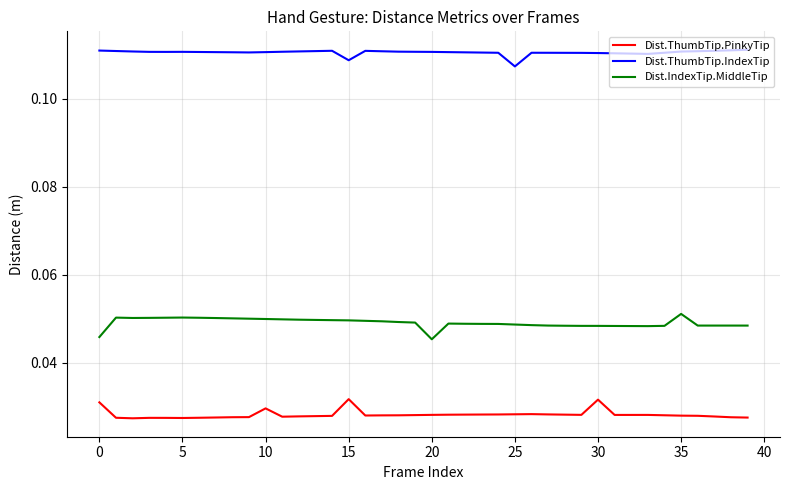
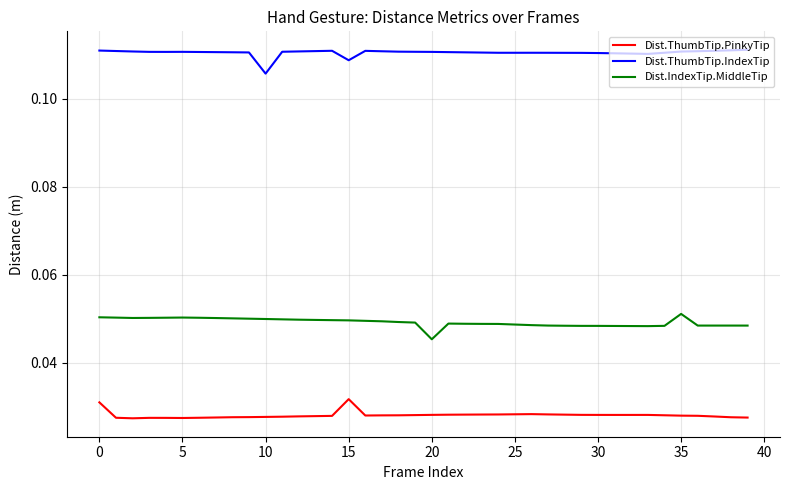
Dist.IndexTip.MiddleTip, 0: 0.046 -> 0.050
Dist.ThumbTip.PinkyTip, 10: 0.030 -> 0.028
Dist.ThumbTip.IndexTip, 10: 0.111 -> 0.106
Dist.ThumbTip.IndexTip, 25: 0.107 -> 0.110
Dist.ThumbTip.PinkyTip, 30: 0.032 -> 0.028
